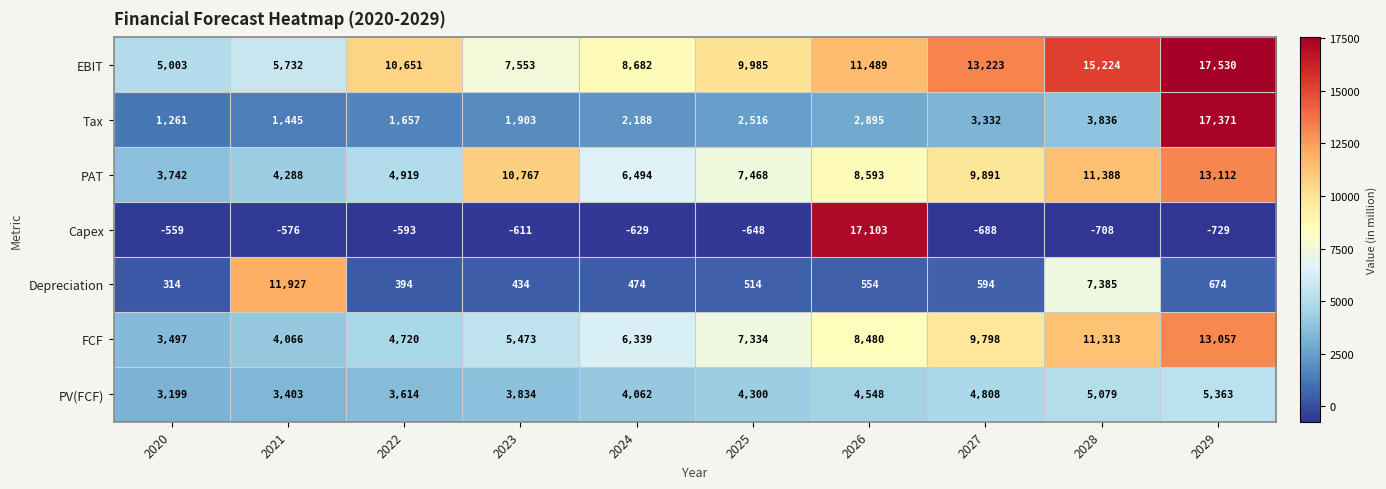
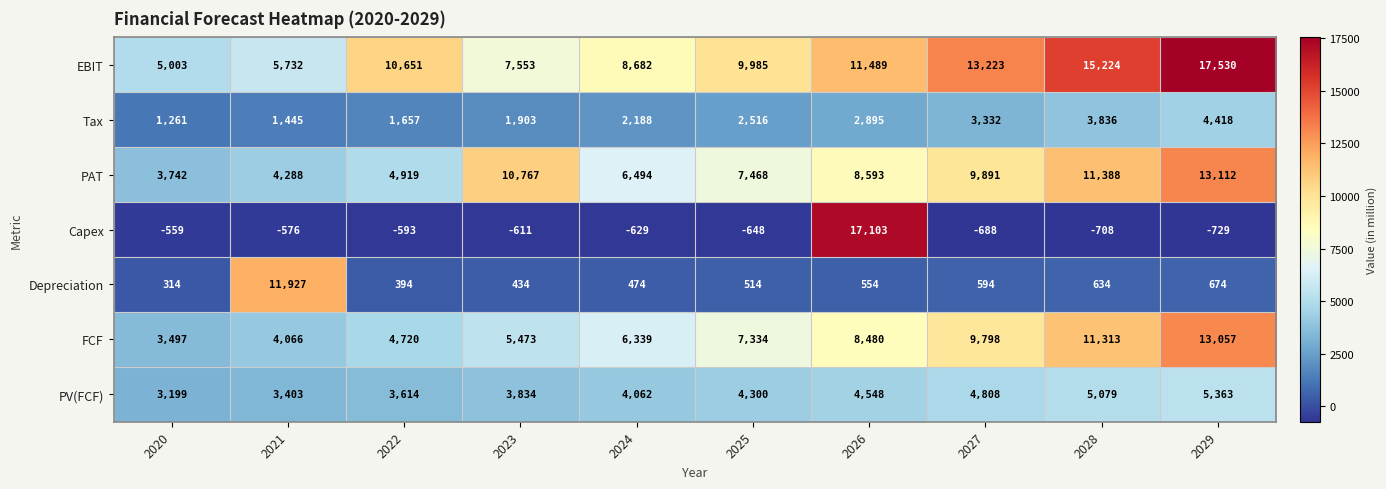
Tax, 2029: 17,371 -> 4,418
Depreciation, 2028: 7,385 -> 634
